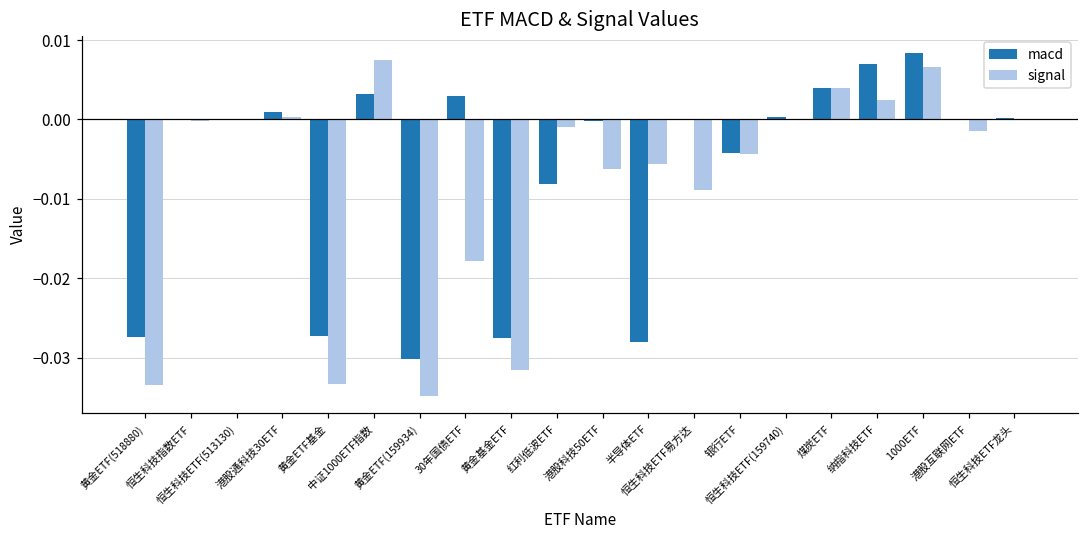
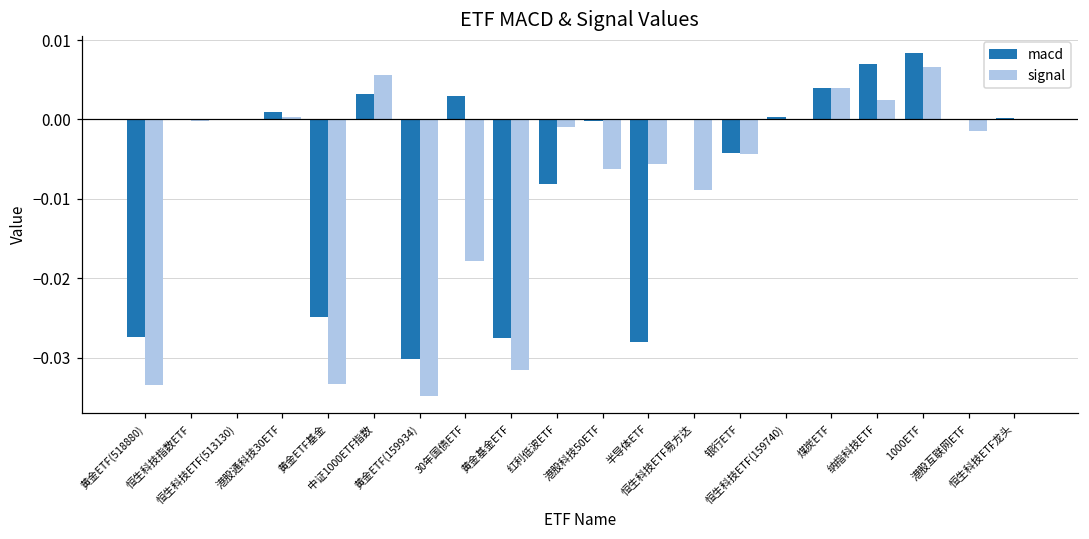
macd, 黄金ETF基金: -0.027 -> -0.025
signal, 中证1000ETF指数: 0.008 -> 0.006
